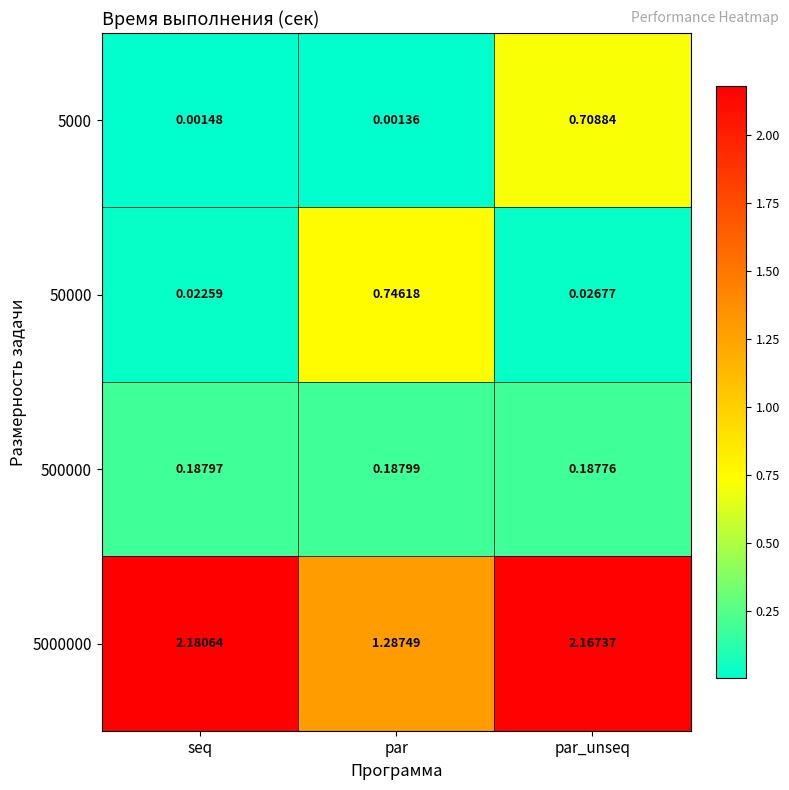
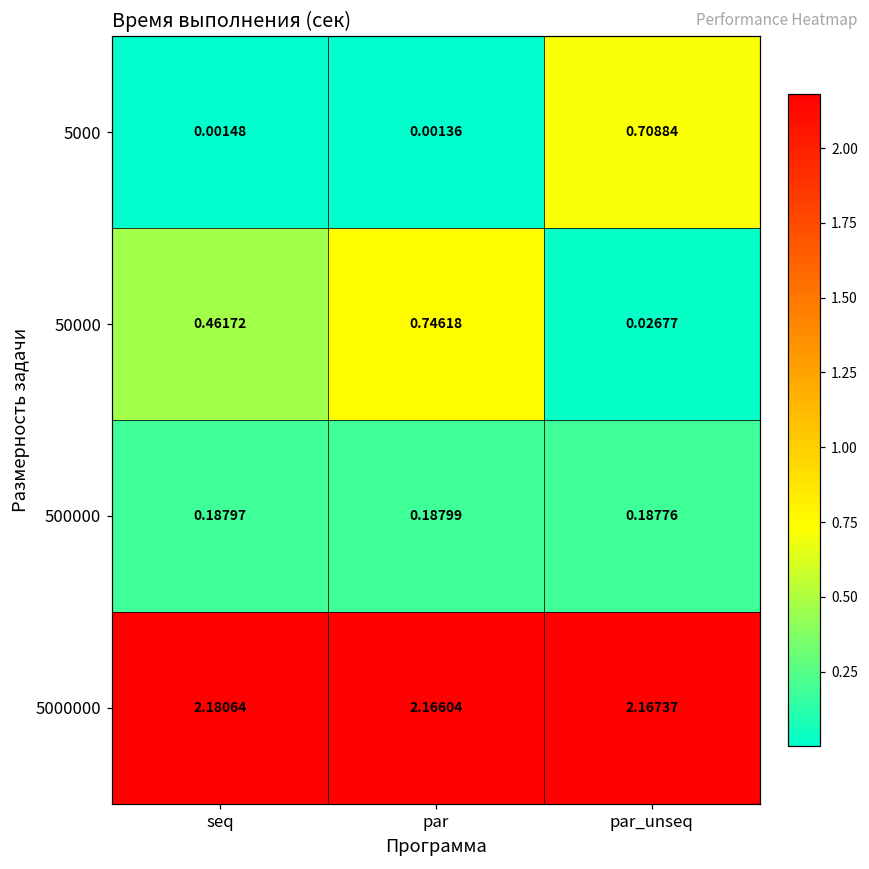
50000, seq: 0.02259 -> 0.46172
5000000, par: 1.28749 -> 2.16604
